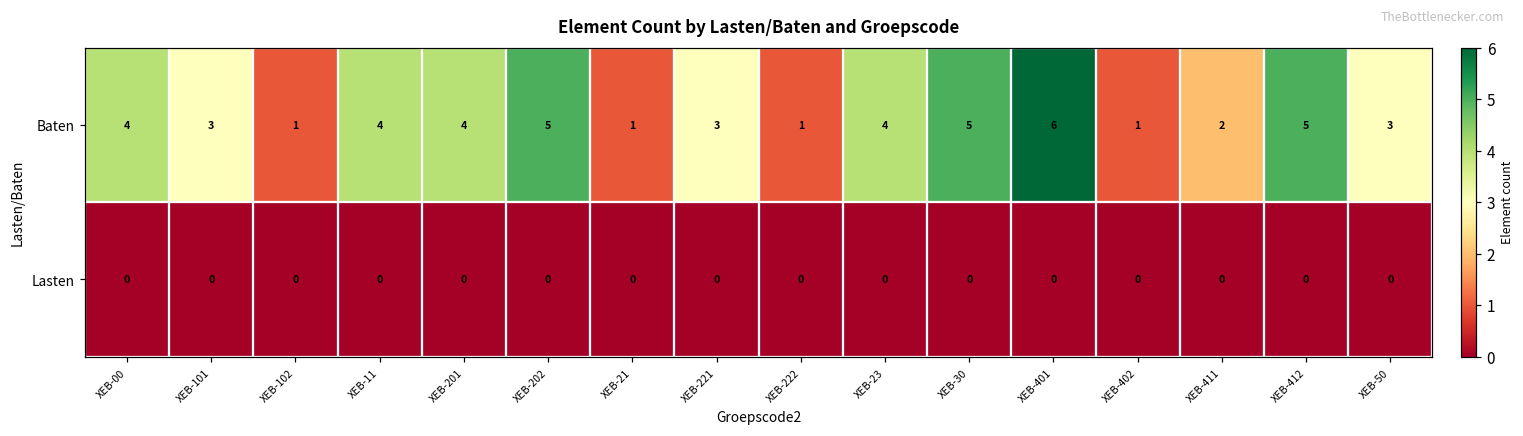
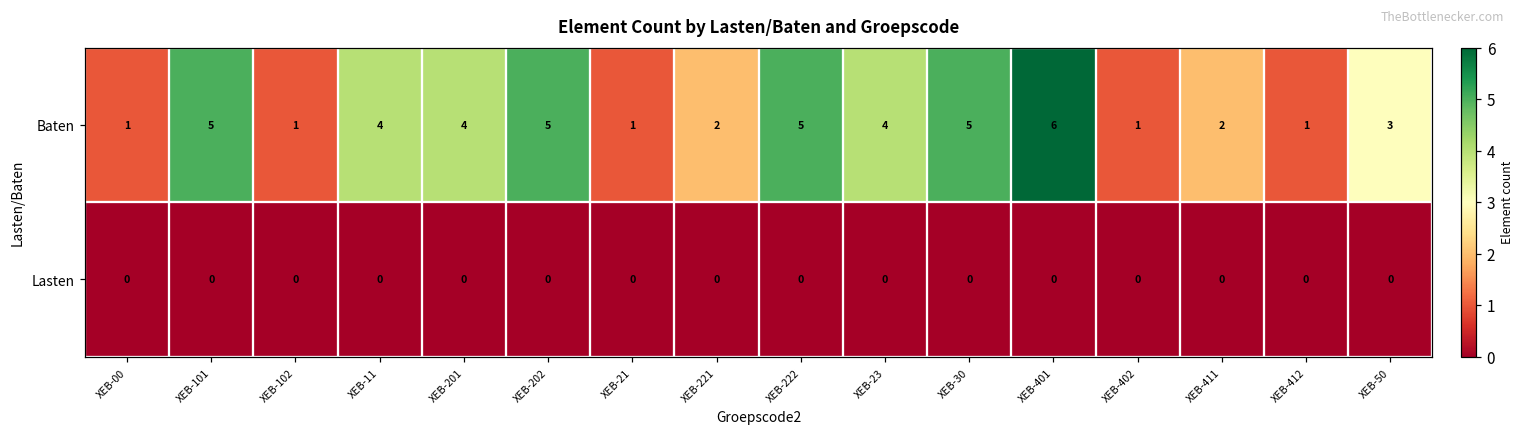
Baten, XEB-00: 4 -> 1
Baten, XEB-101: 3 -> 5
Baten, XEB-221: 3 -> 2
Baten, XEB-222: 1 -> 5
Baten, XEB-412: 5 -> 1
